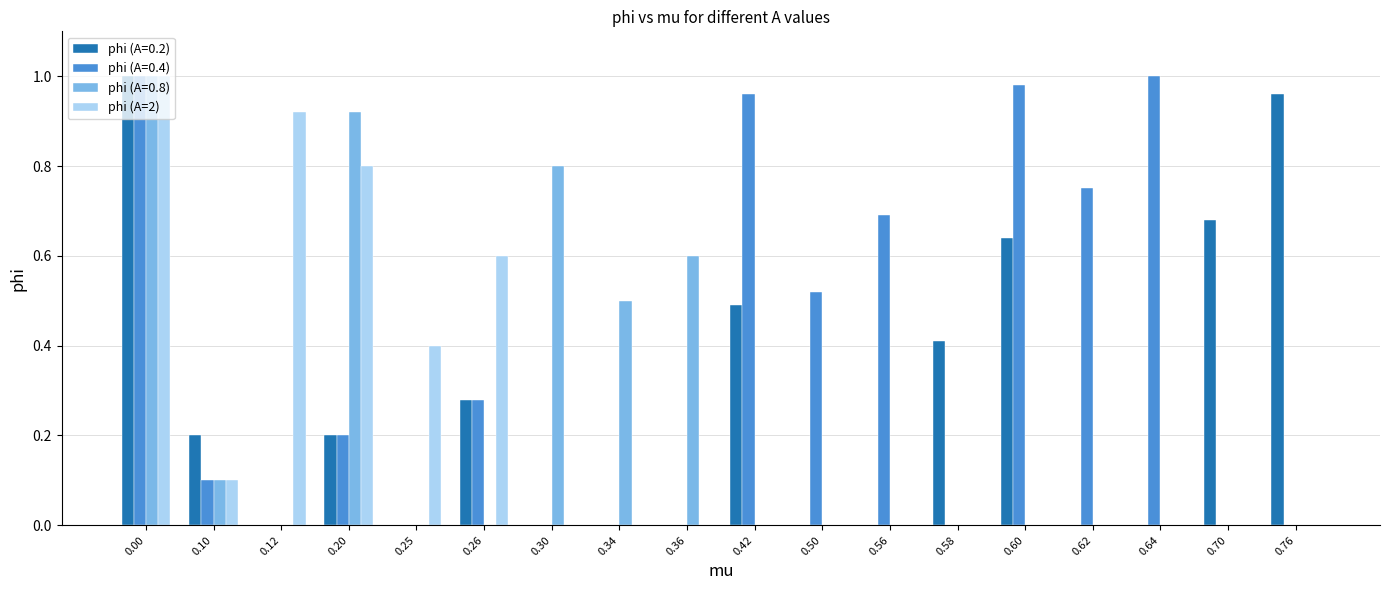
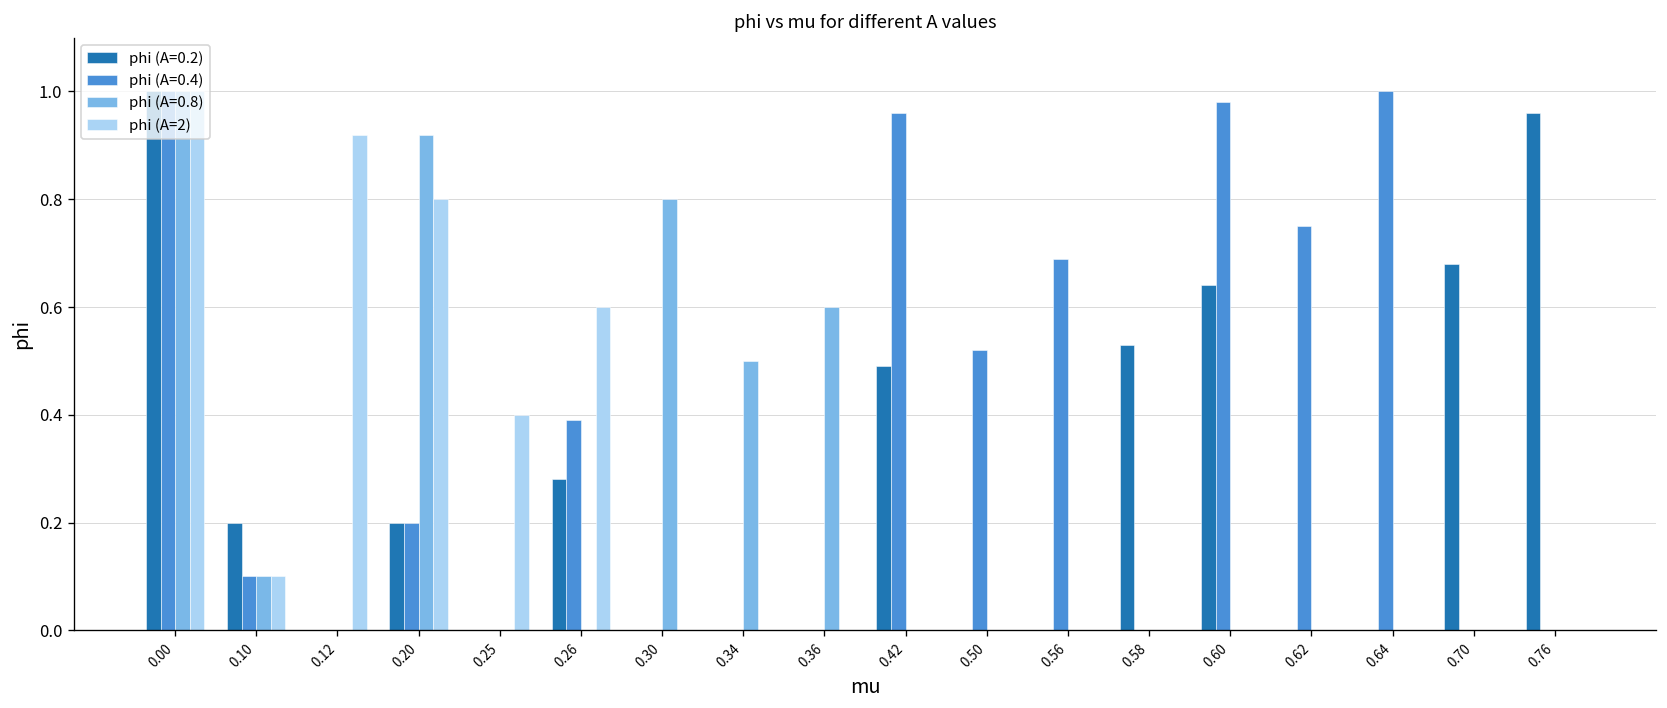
phi (A=0.4), 0.26: 0.28 -> 0.39
phi (A=0.2), 0.58: 0.41 -> 0.53
